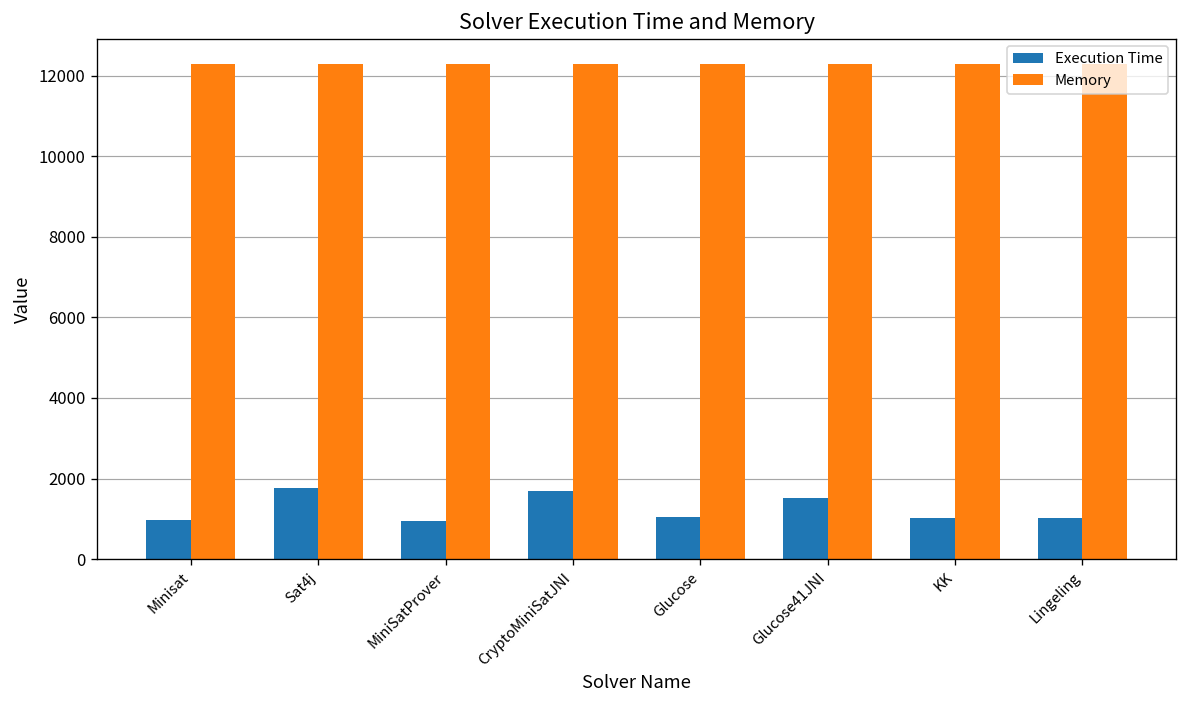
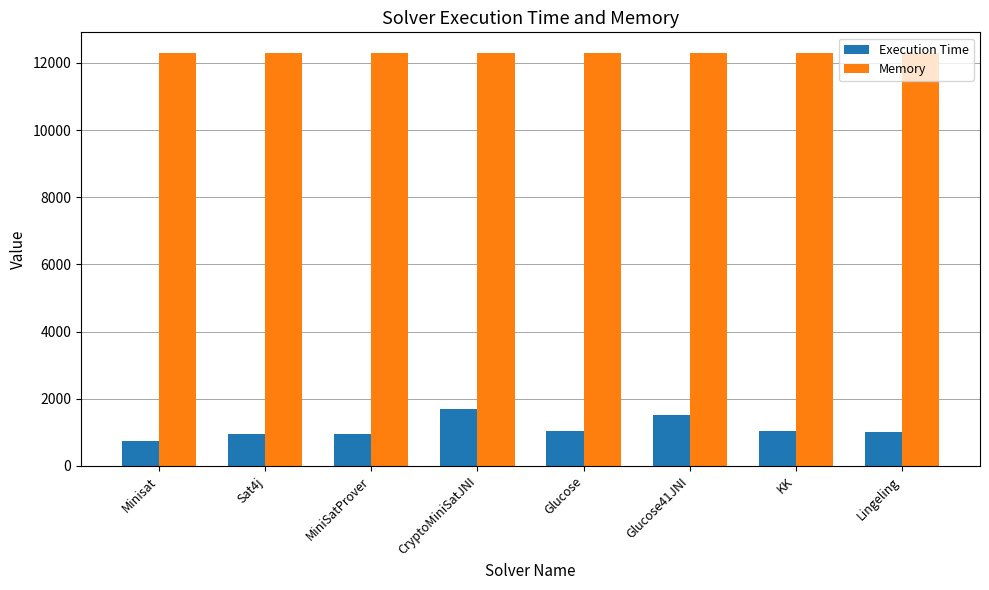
Execution Time, Minisat: 1000 -> 700
Execution Time, Sat4j: 1800 -> 1000
